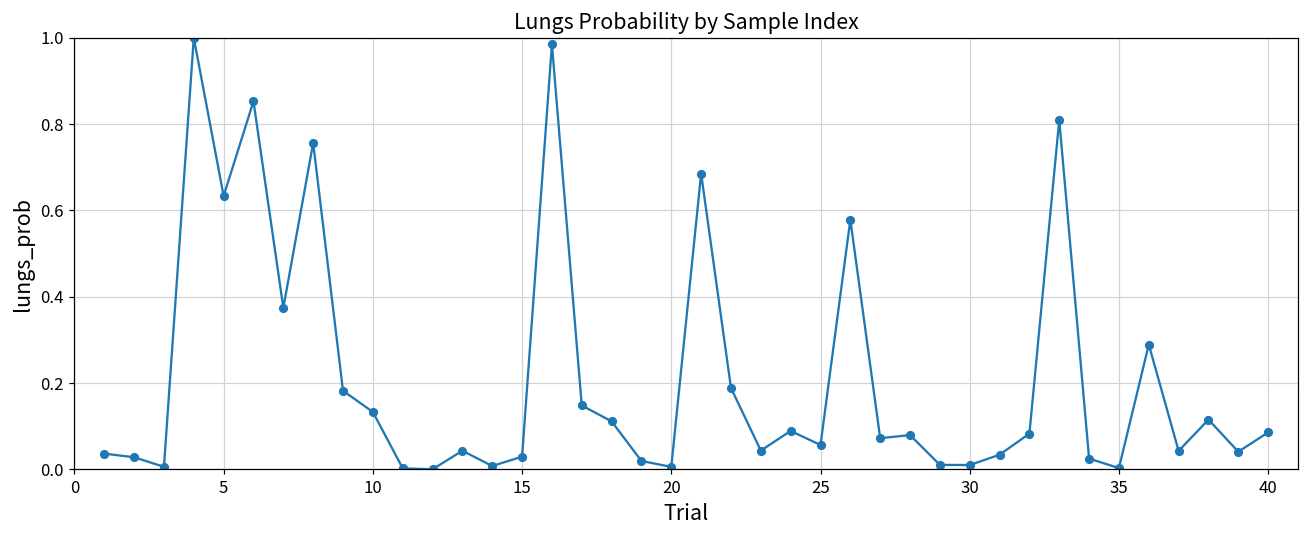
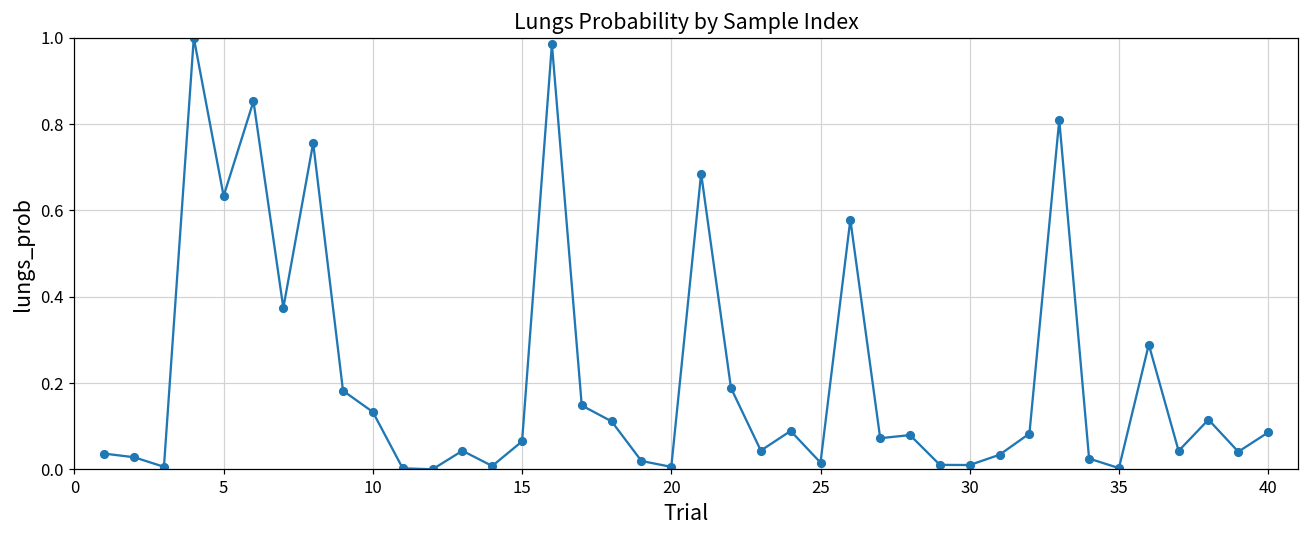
15: 0.03 -> 0.06
25: 0.06 -> 0.02
